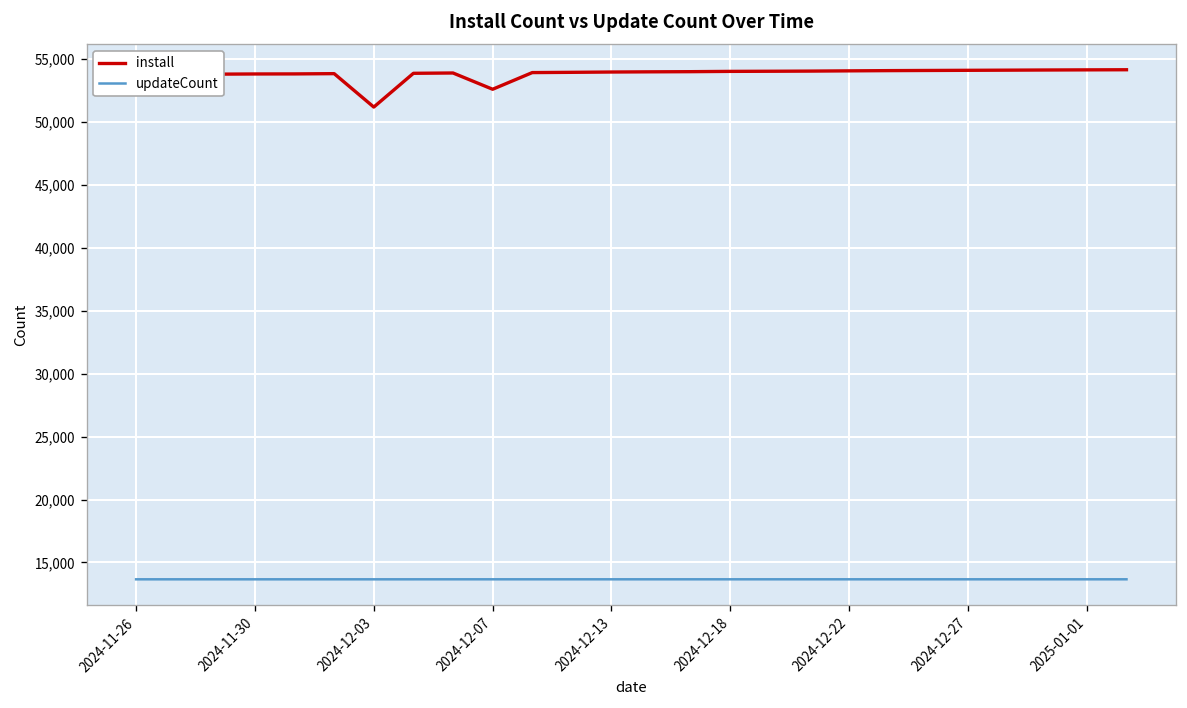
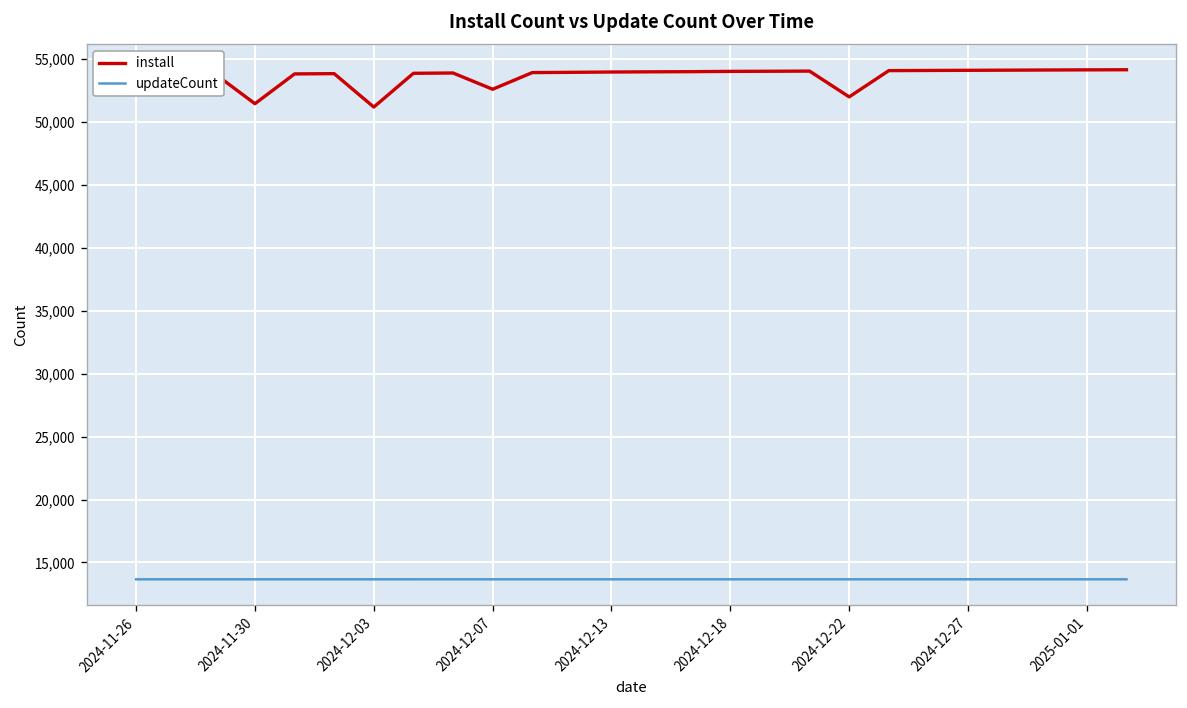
install, 2024-11-30: 53,800 -> 51,500
install, 2024-12-22: 54,100 -> 52,000
